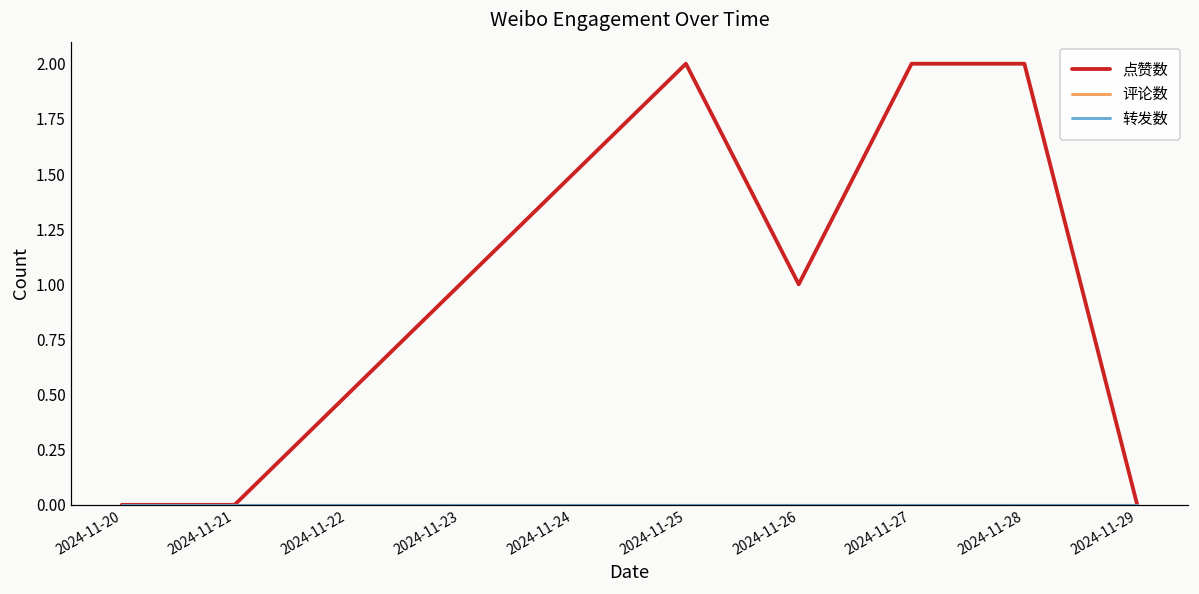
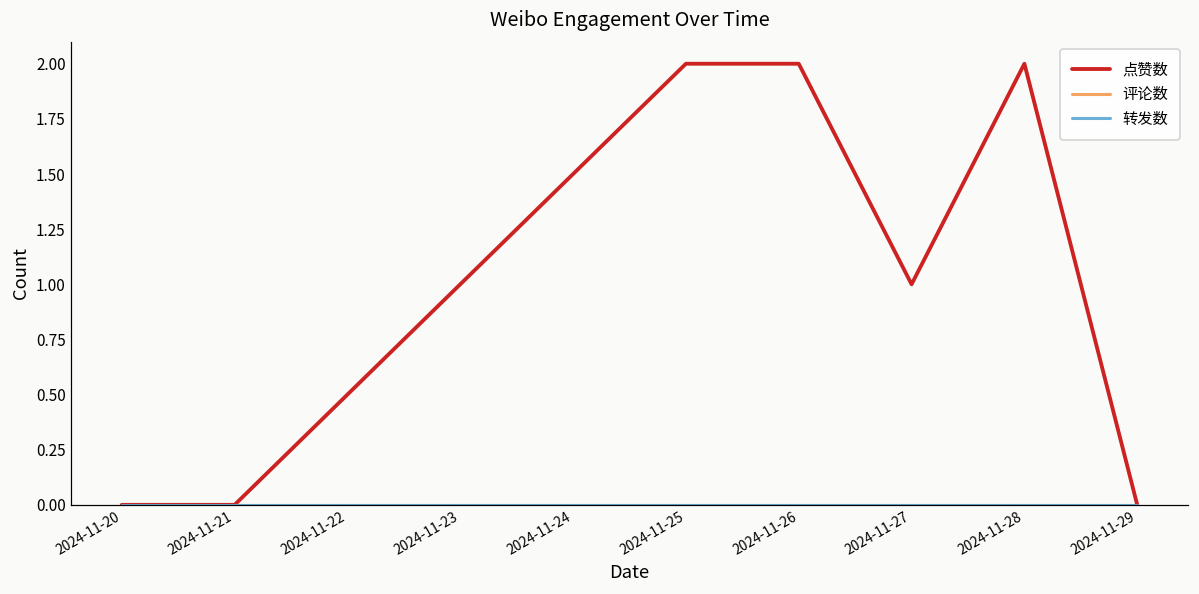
点赞数, 2024-11-26: 1 -> 2
点赞数, 2024-11-27: 2 -> 1
